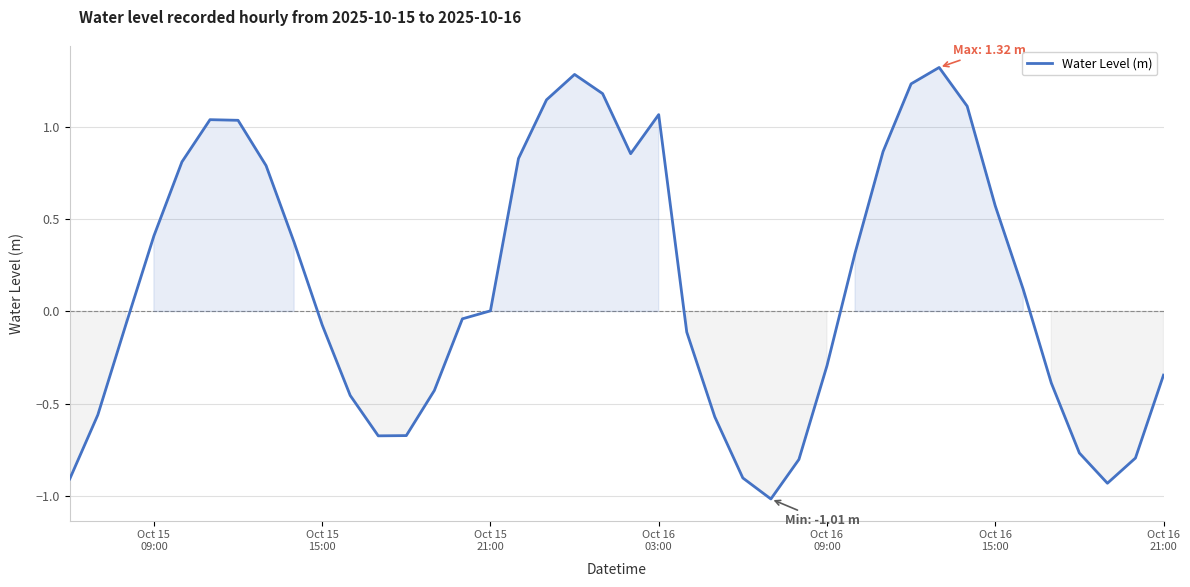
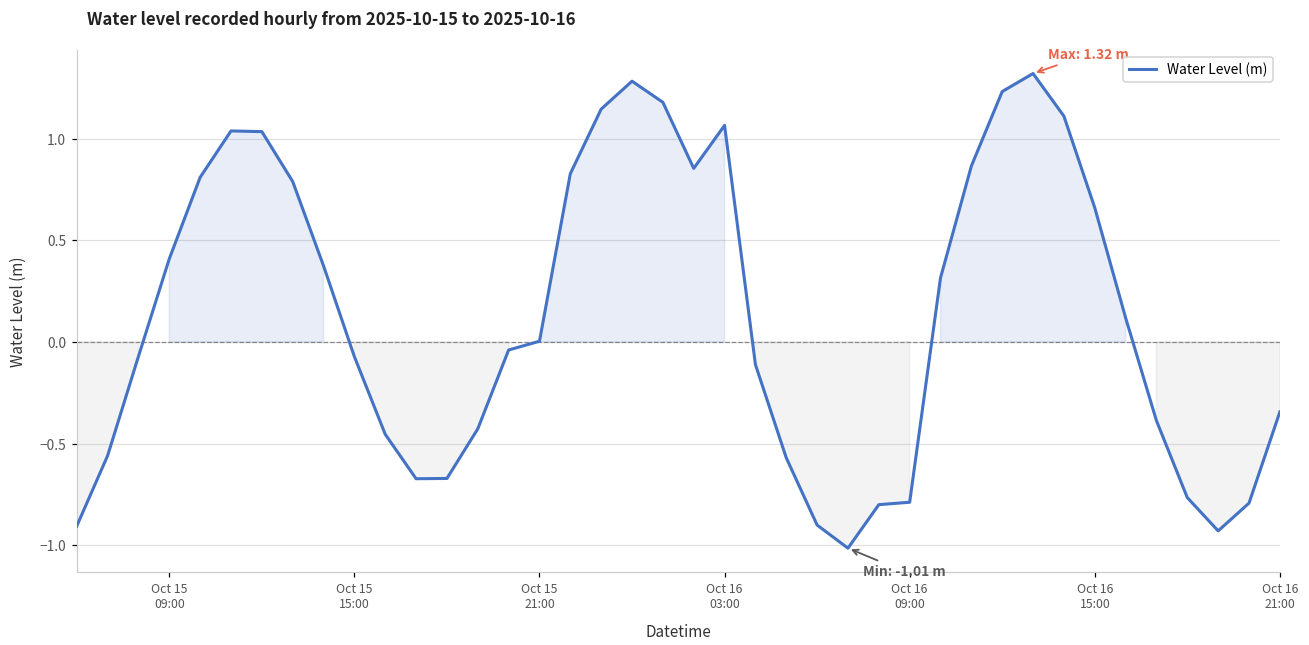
Oct 16 09:00: -0.29 -> -0.79
Oct 16 15:00: 0.57 -> 0.66
